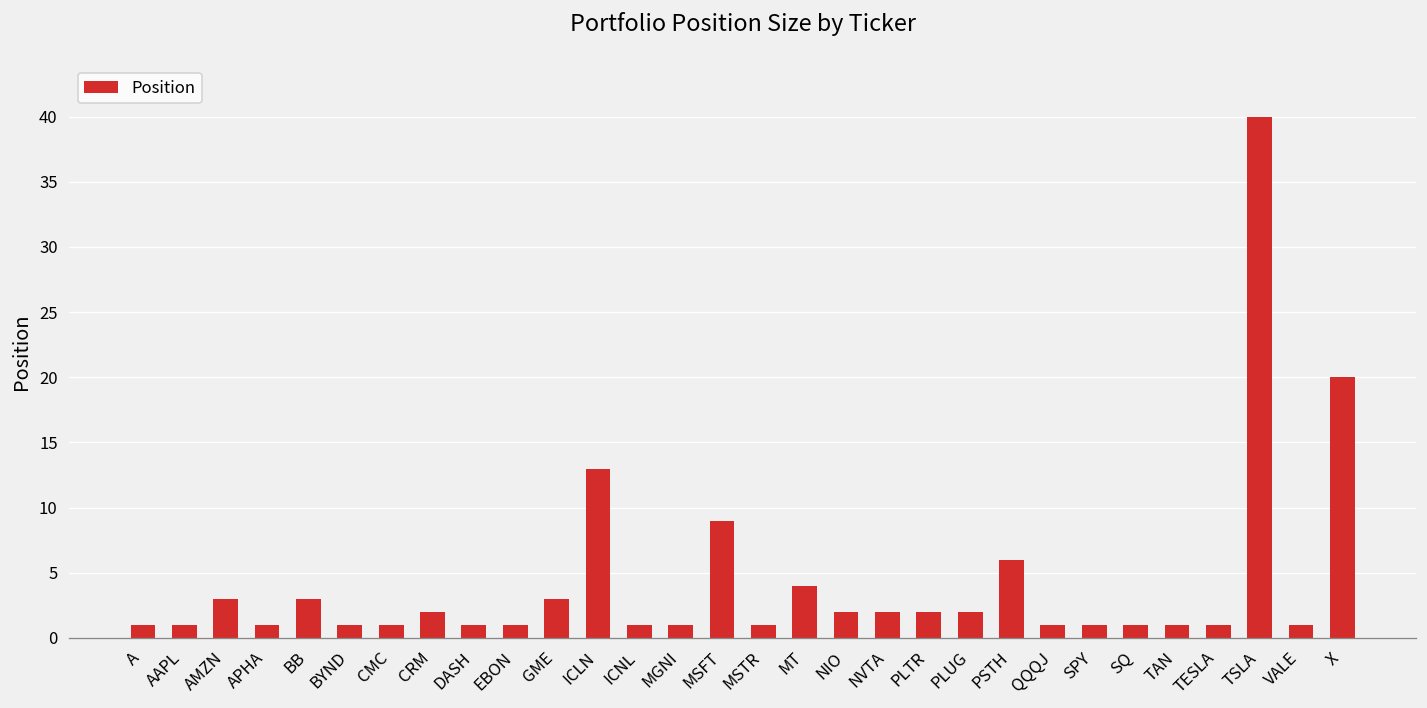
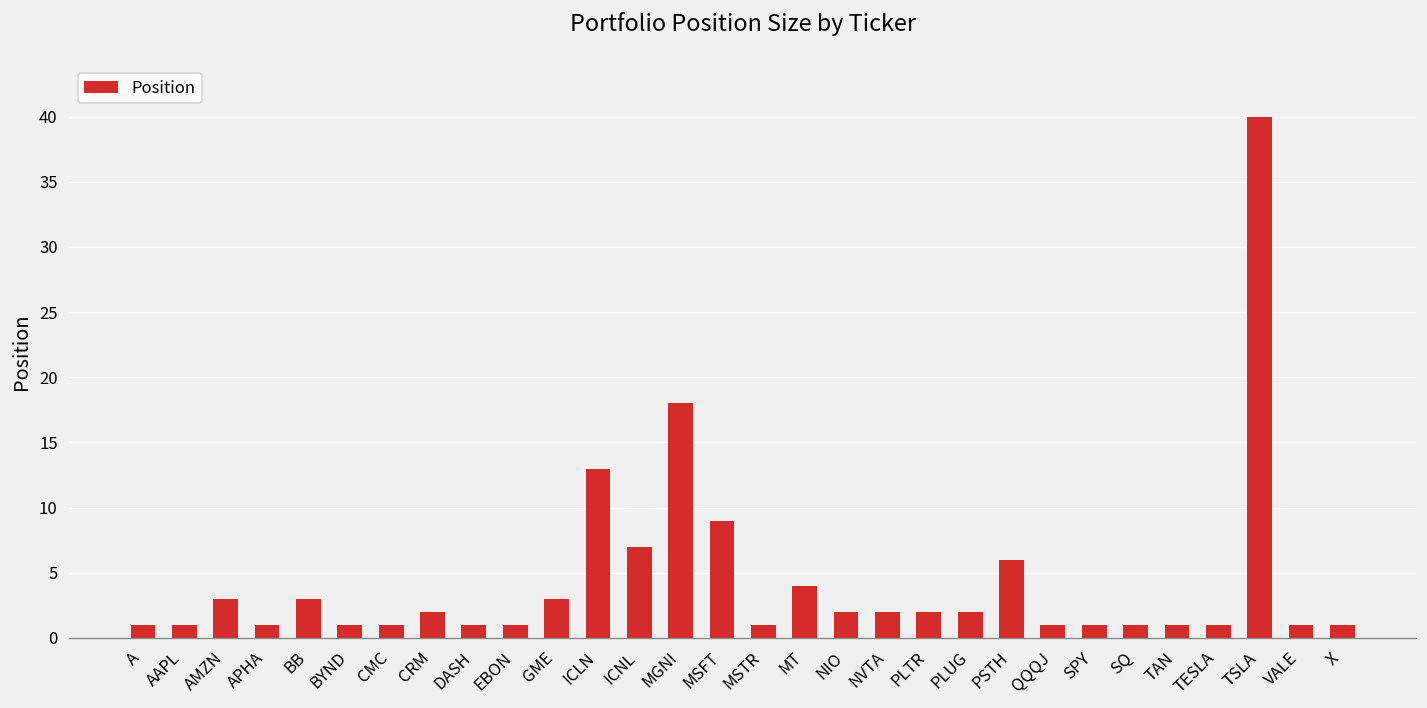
ICNL: 1 -> 7
MGNI: 1 -> 18
X: 20 -> 1
